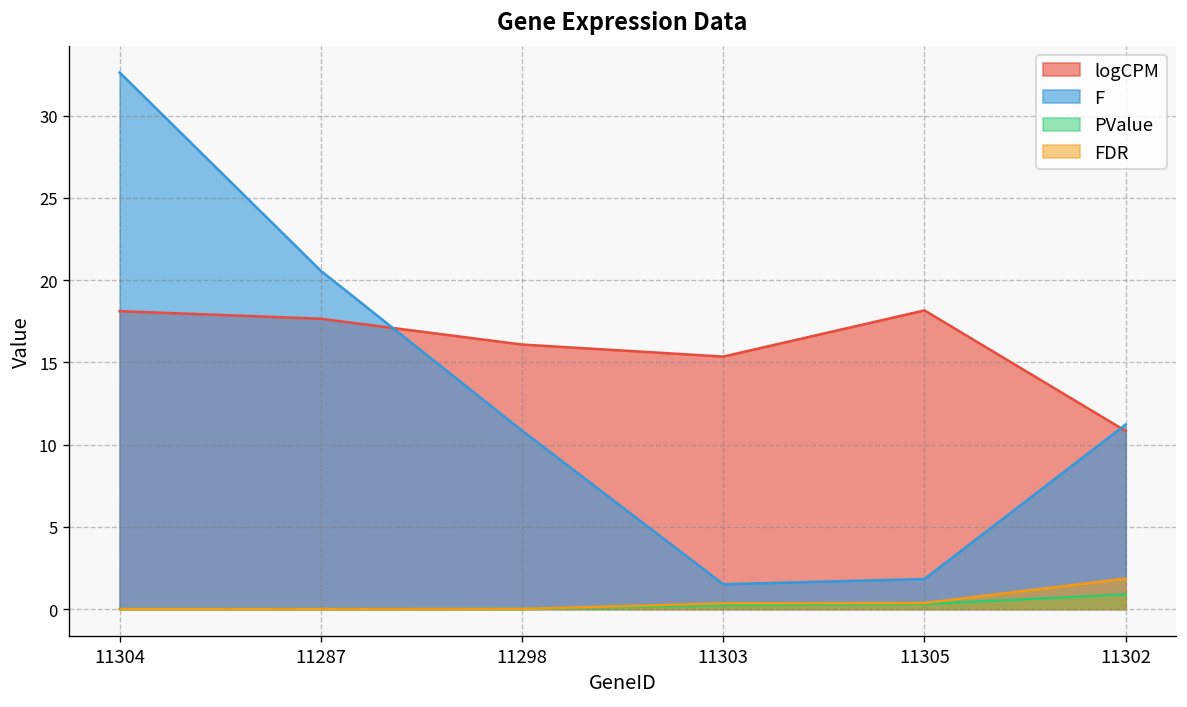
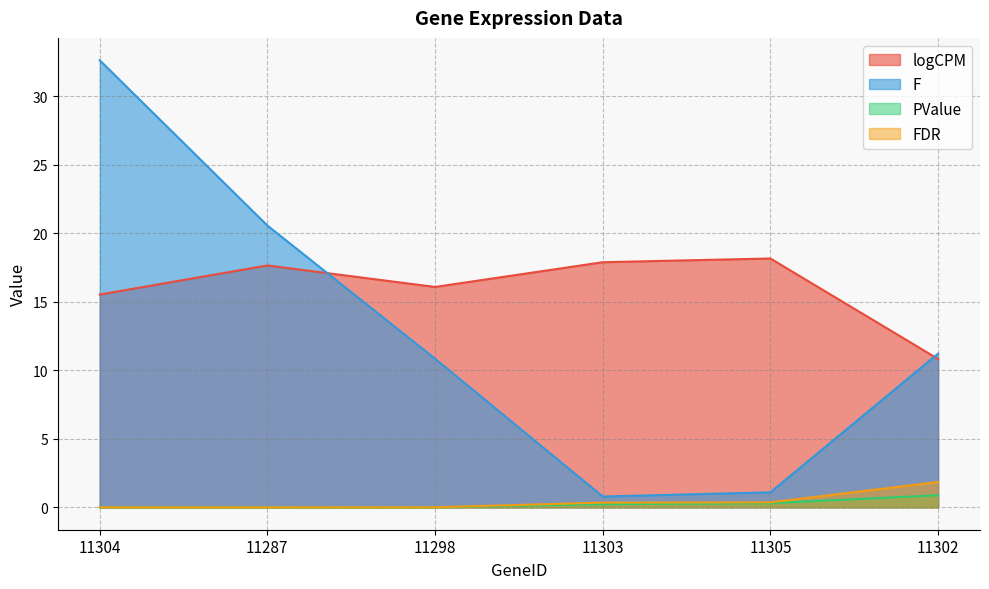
logCPM, 11304: 18.1 -> 15.5
logCPM, 11303: 15.4 -> 17.9
F, 11303: 1.5 -> 0.8
F, 11305: 1.8 -> 1.1
